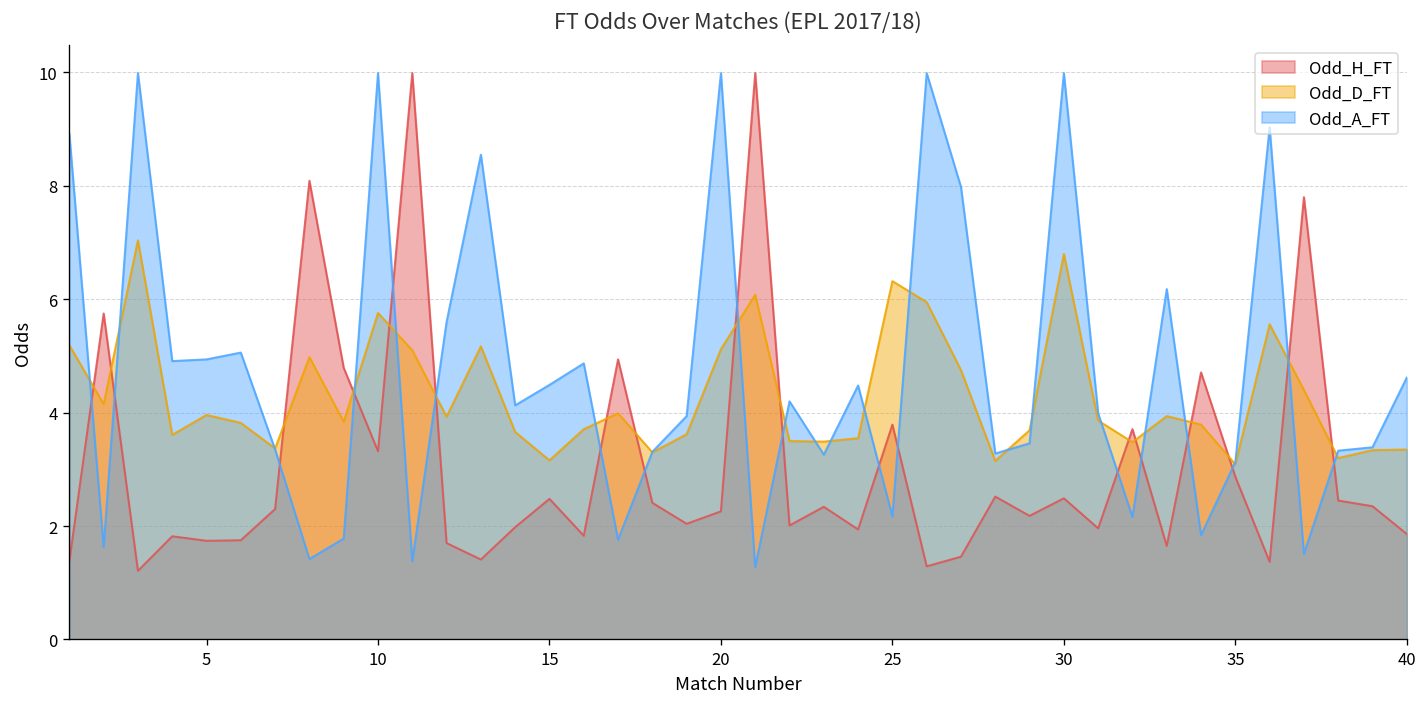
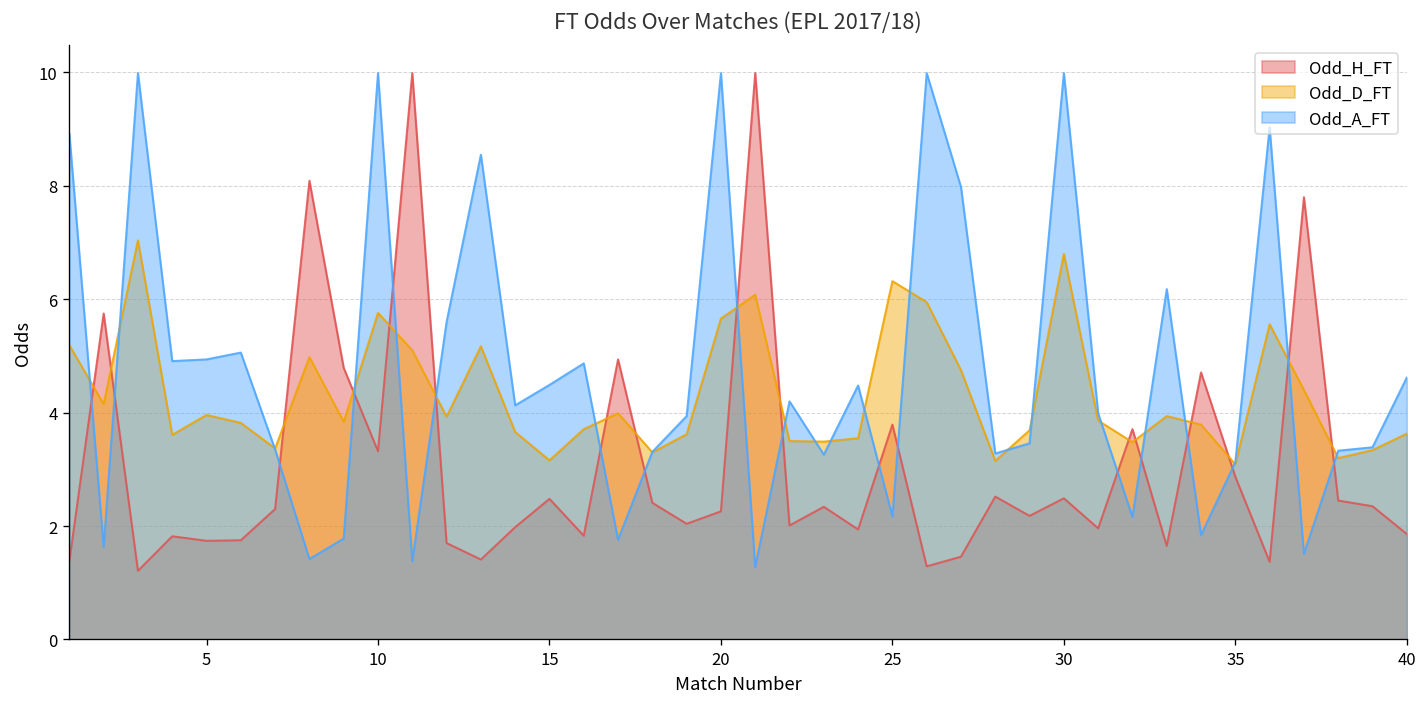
Odd_D_FT, 20: 5.1 -> 5.7
Odd_D_FT, 40: 3.4 -> 3.6
